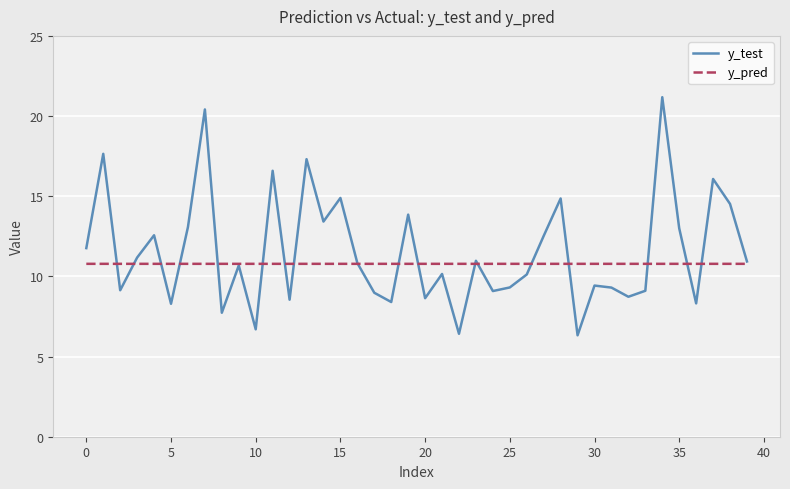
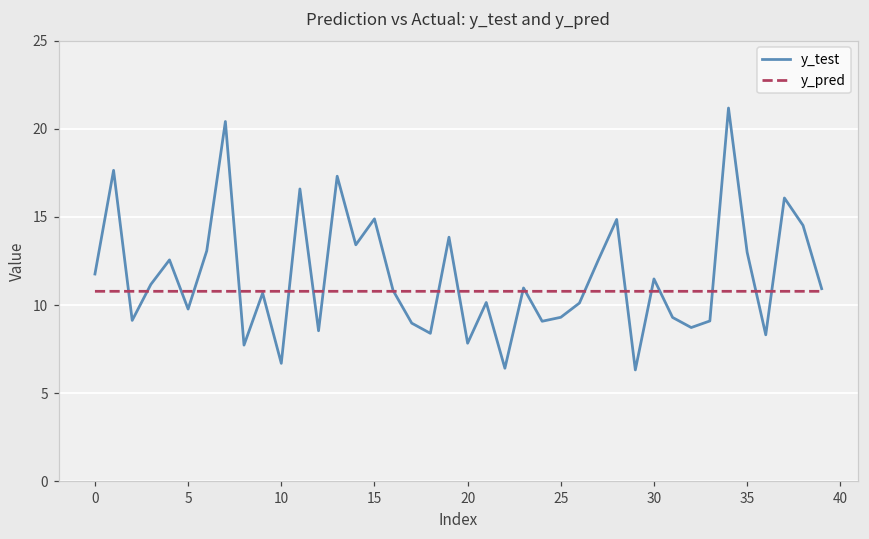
y_test, 5: 8.3 -> 9.8
y_test, 20: 8.6 -> 7.8
y_test, 30: 9.4 -> 11.5
